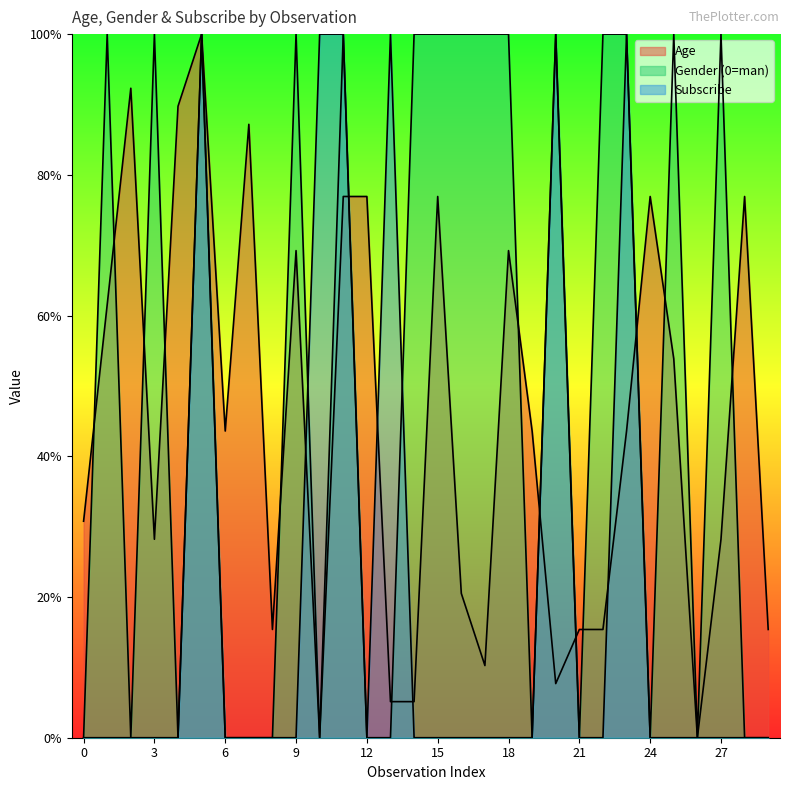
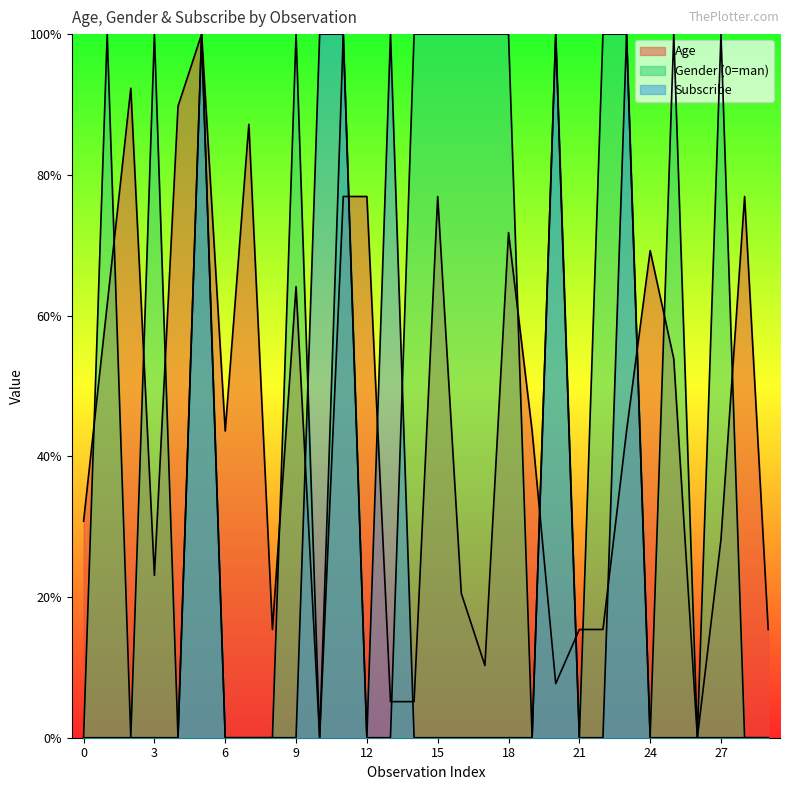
Age, 3: 28% -> 23%
Age, 9: 69% -> 64%
Age, 18: 69% -> 72%
Age, 24: 77% -> 69%
